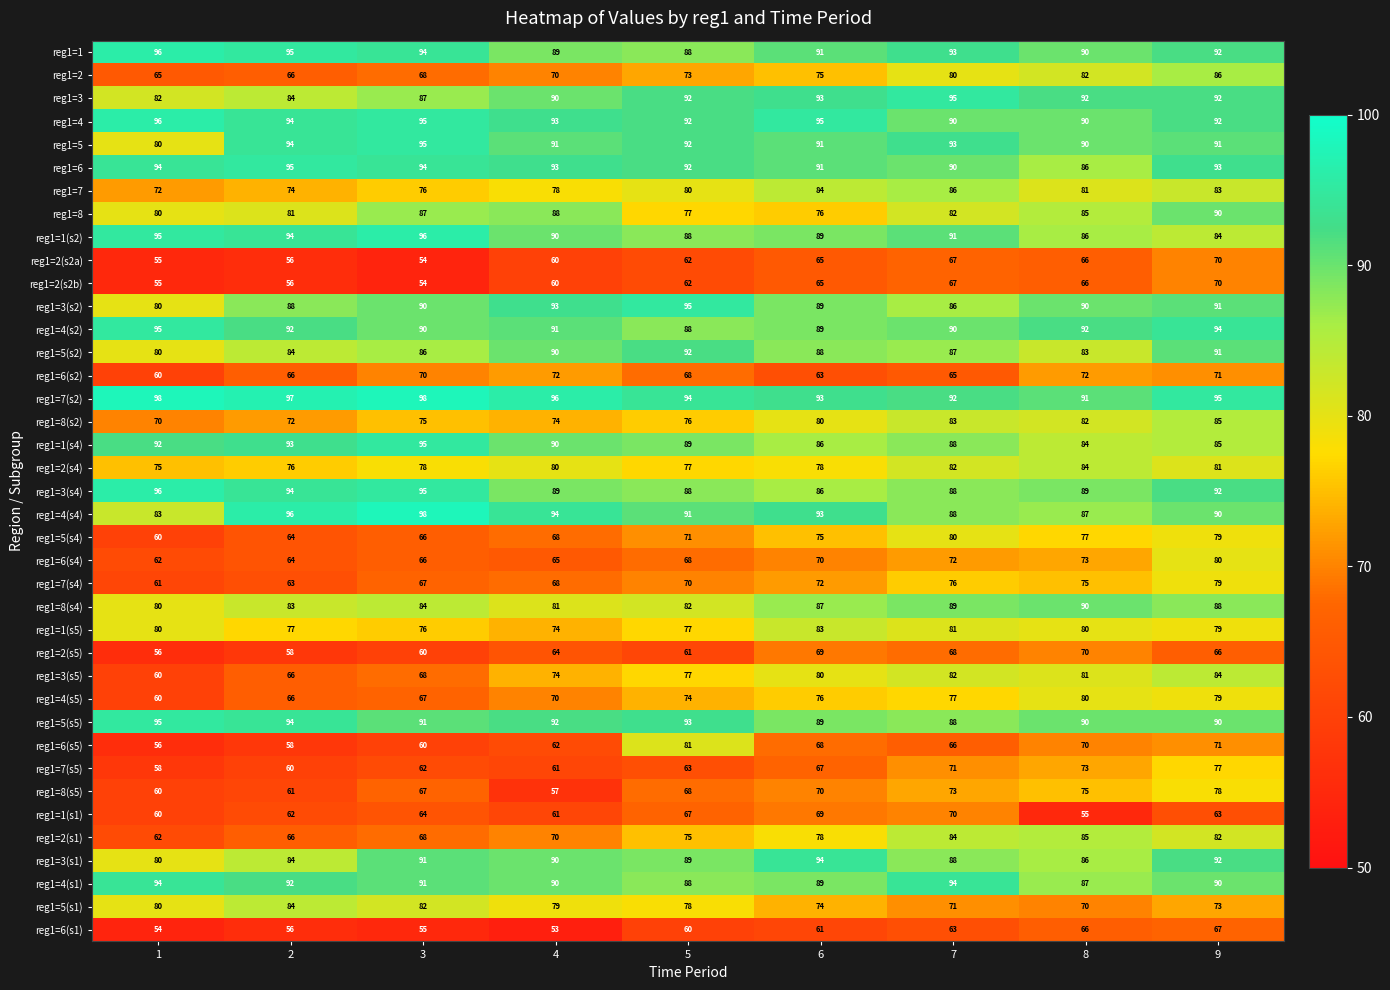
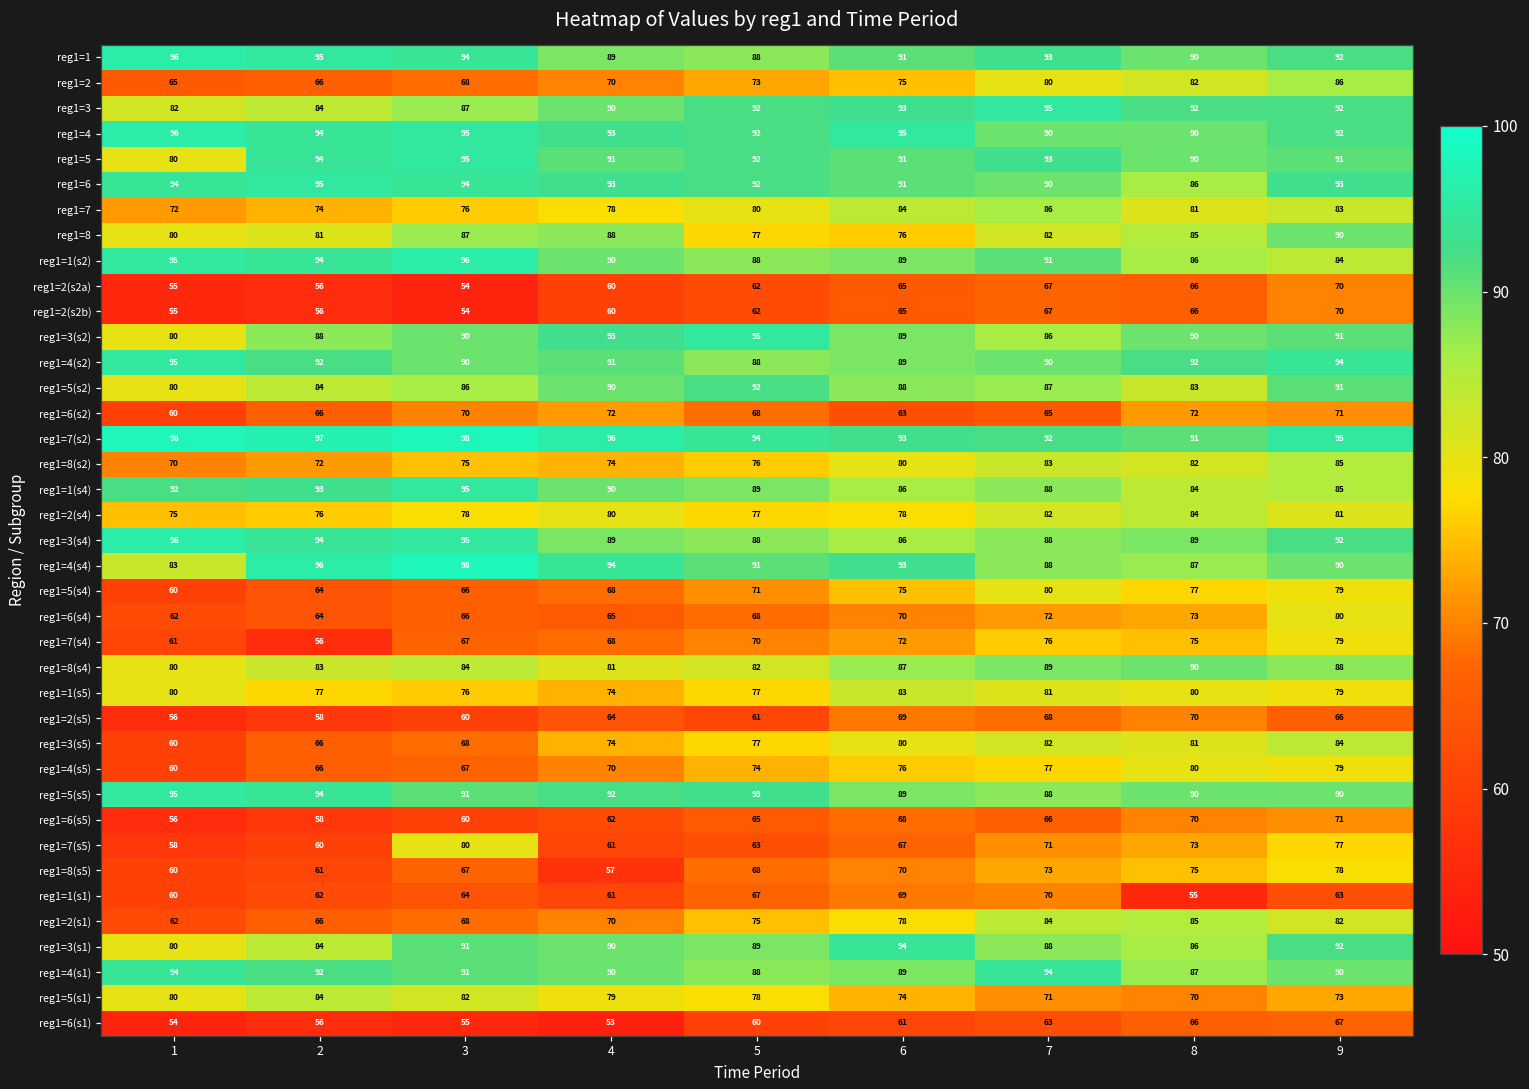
reg1=7(s4), 2: 63 -> 56
reg1=6(s5), 5: 81 -> 65
reg1=7(s5), 3: 62 -> 80
